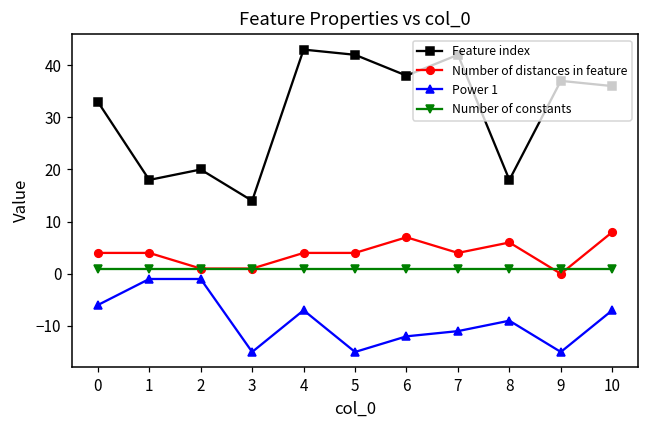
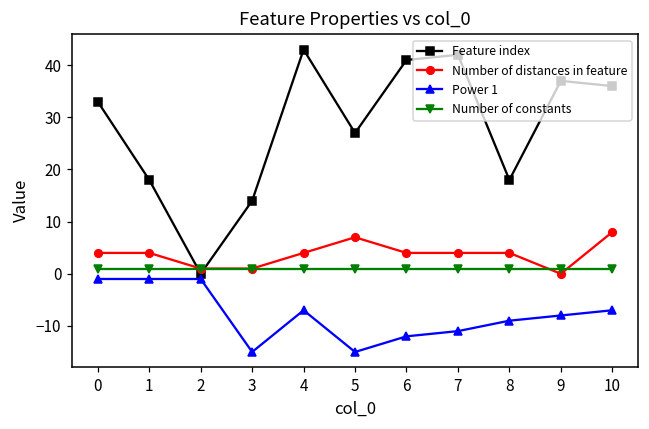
Power 1, 0: -6 -> -1
Feature index, 2: 20 -> 0
Feature index, 5: 42 -> 27
Number of distances in feature, 5: 4 -> 7
Feature index, 6: 38 -> 41
Number of distances in feature, 6: 7 -> 4
Number of distances in feature, 8: 6 -> 4
Power 1, 9: -15 -> -8
